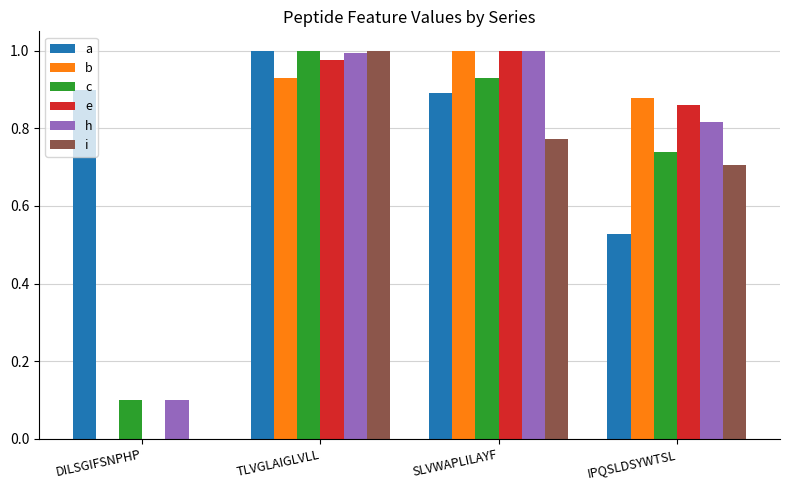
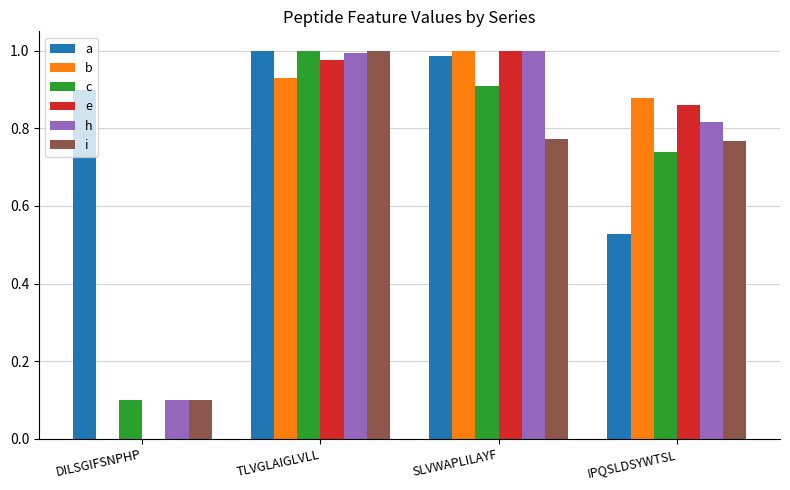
i, DILSGIFSNPHP: 0.0 -> 0.1
a, SLVWAPLILAYF: 0.89 -> 0.99
c, SLVWAPLILAYF: 0.93 -> 0.91
i, IPQSLDSYWTSL: 0.70 -> 0.77
